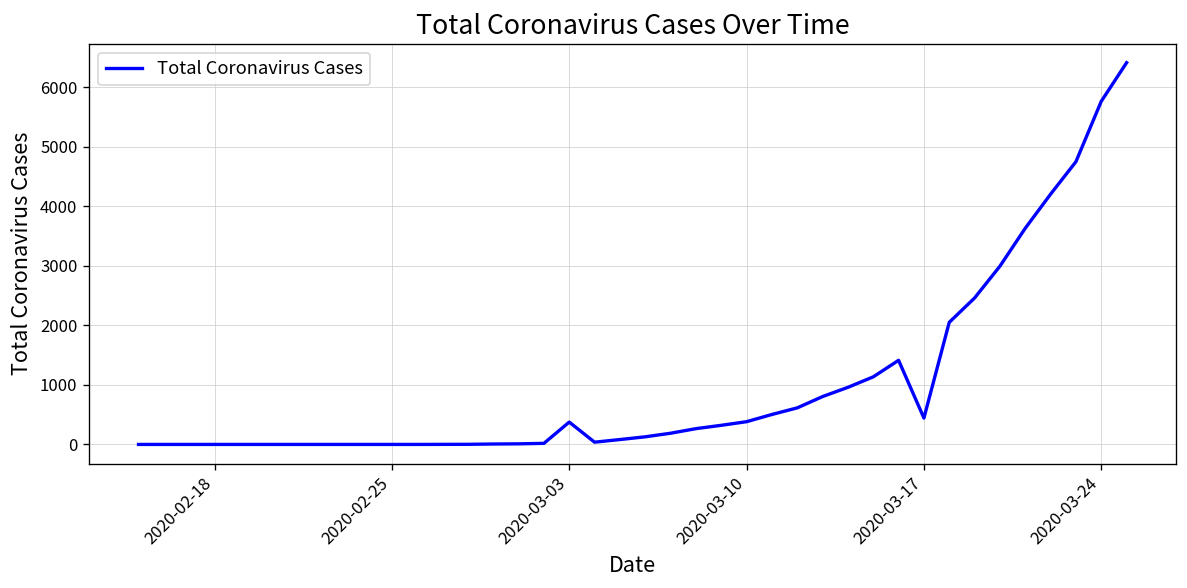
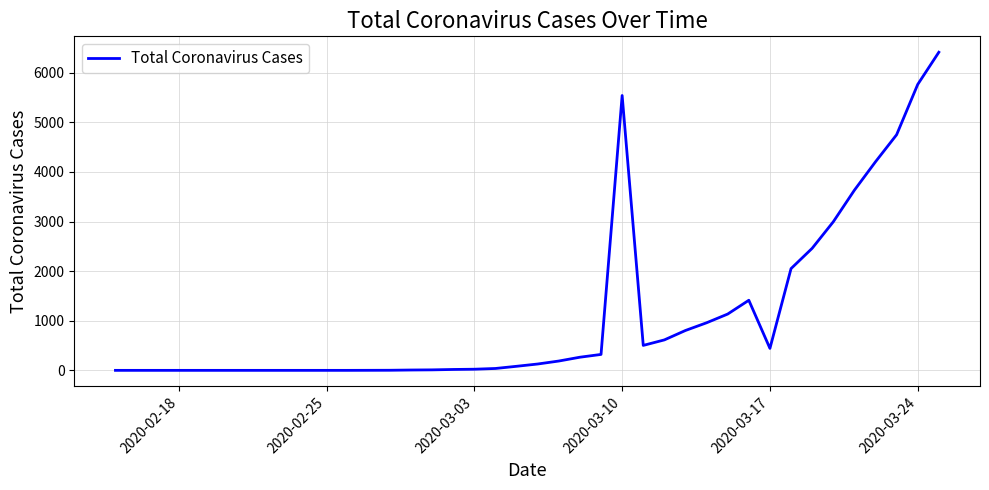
2020-03-03: 400 -> 0
2020-03-10: 400 -> 5500
